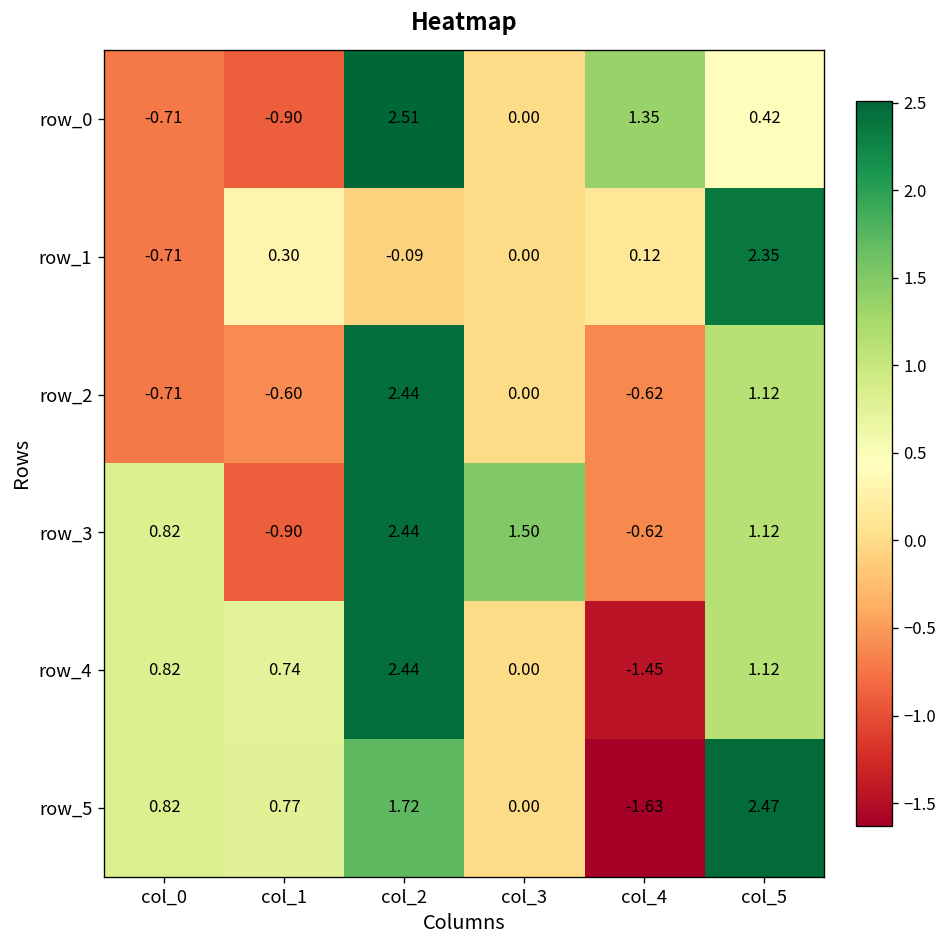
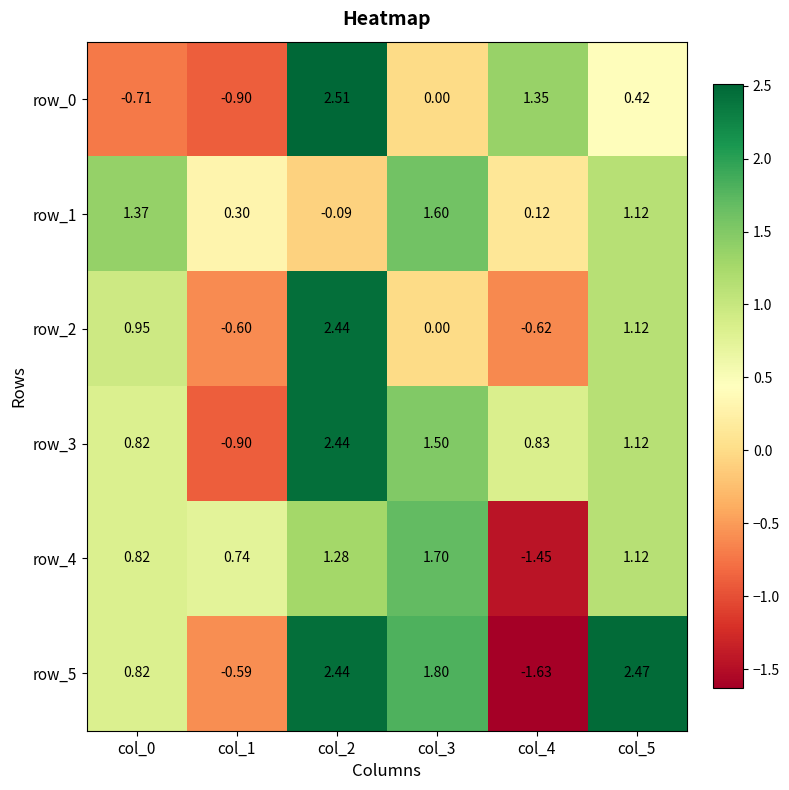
row_1, col_0: -0.71 -> 1.37
row_1, col_3: 0.00 -> 1.60
row_1, col_5: 2.35 -> 1.12
row_2, col_0: -0.71 -> 0.95
row_3, col_4: -0.62 -> 0.83
row_4, col_2: 2.44 -> 1.28
row_4, col_3: 0.00 -> 1.70
row_5, col_1: 0.77 -> -0.59
row_5, col_2: 1.72 -> 2.44
row_5, col_3: 0.00 -> 1.80
